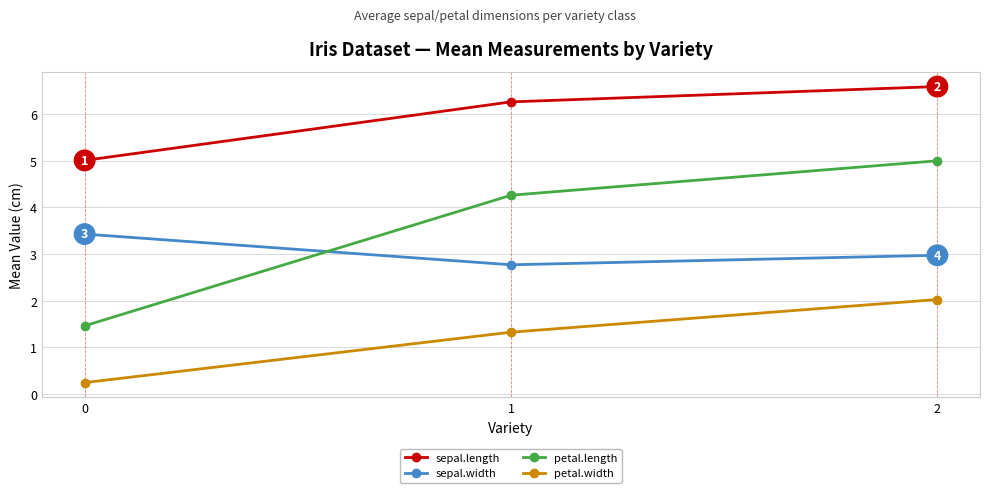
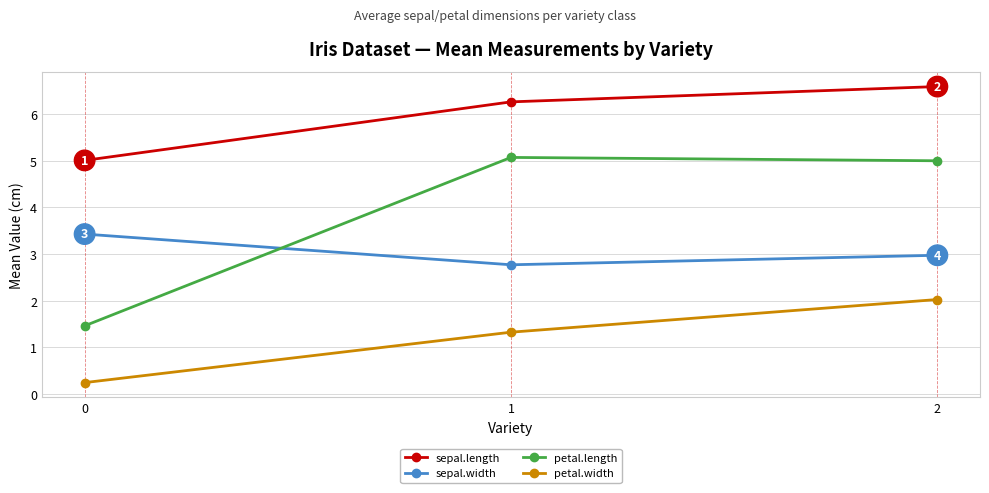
petal.length, 1: 4.3 -> 5.1
